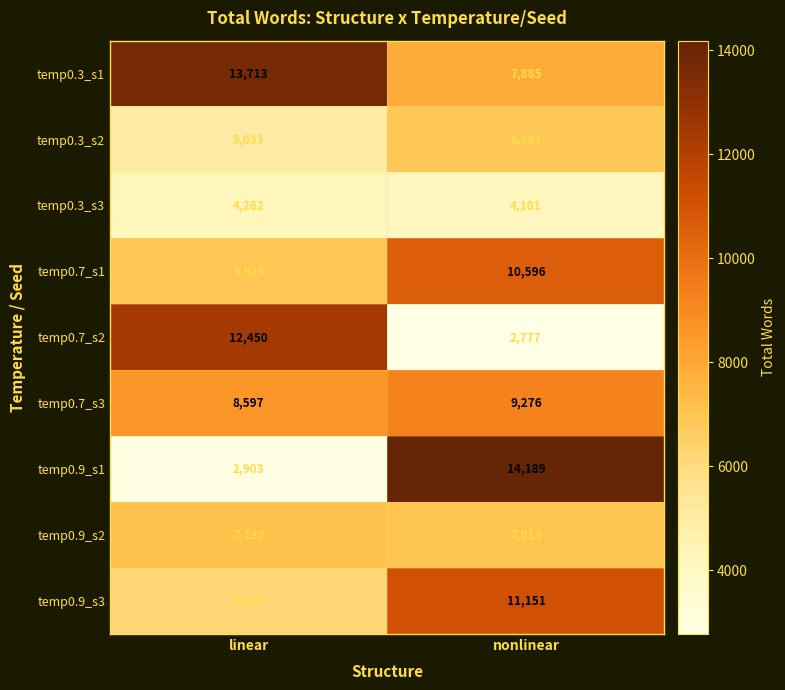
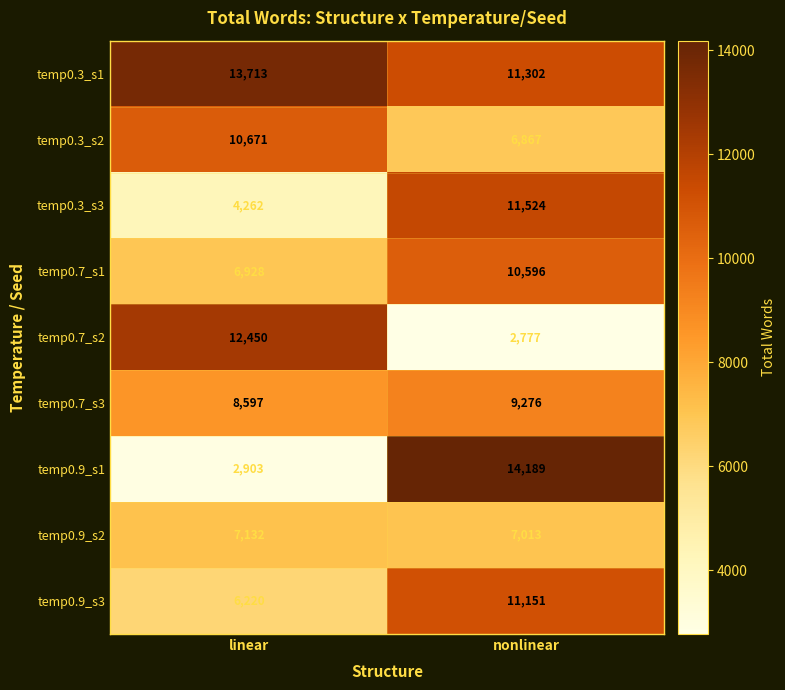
temp0.3_s1, nonlinear: 7,885 -> 11,302
temp0.3_s2, linear: 5,033 -> 10,671
temp0.3_s3, nonlinear: 4,101 -> 11,524
